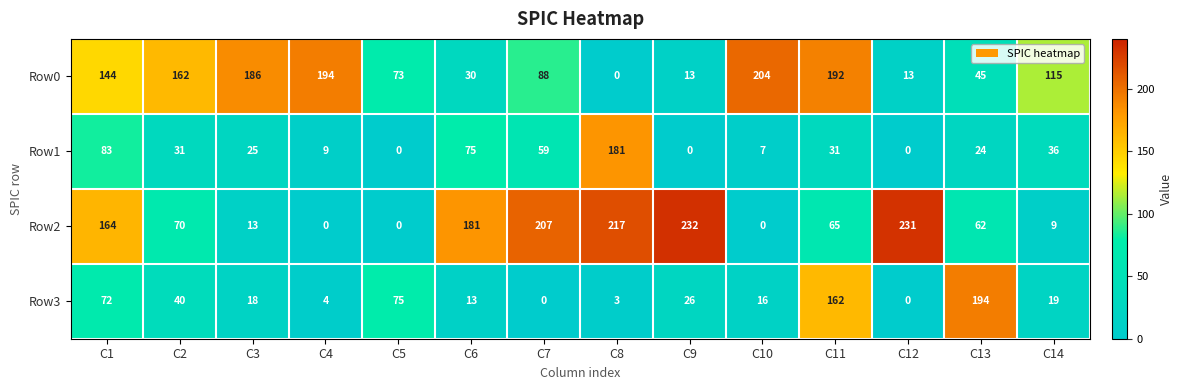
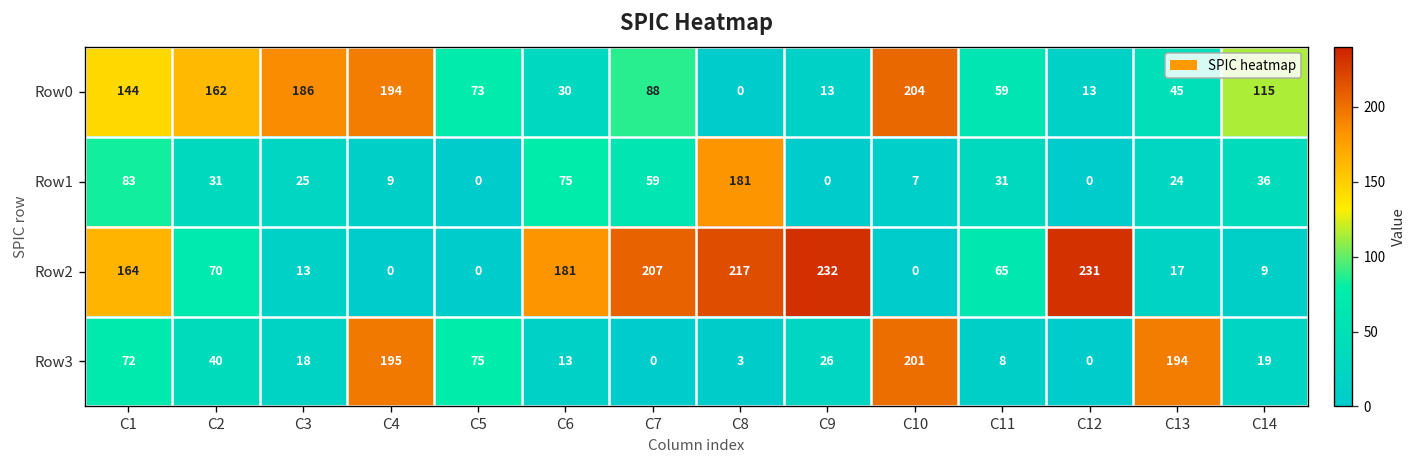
Row0, C11: 192 -> 59
Row2, C13: 62 -> 17
Row3, C4: 4 -> 195
Row3, C10: 16 -> 201
Row3, C11: 162 -> 8
